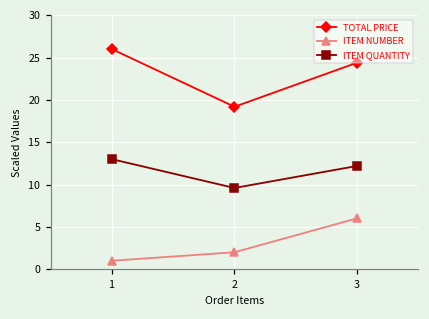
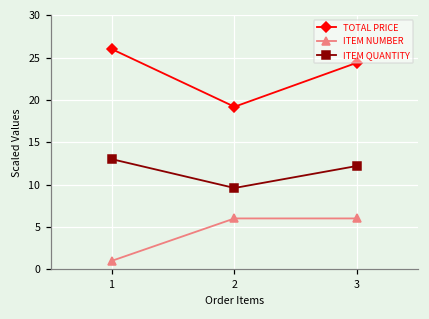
ITEM NUMBER, 2: 2 -> 6
